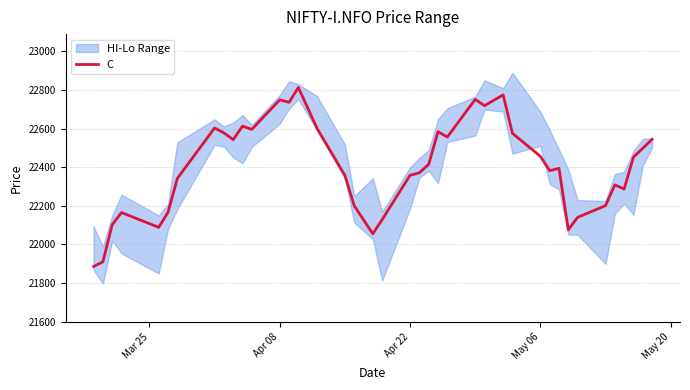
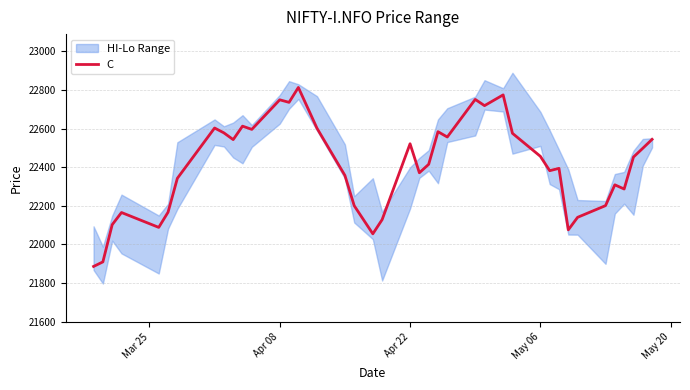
C, Apr 22: 22360 -> 22520
